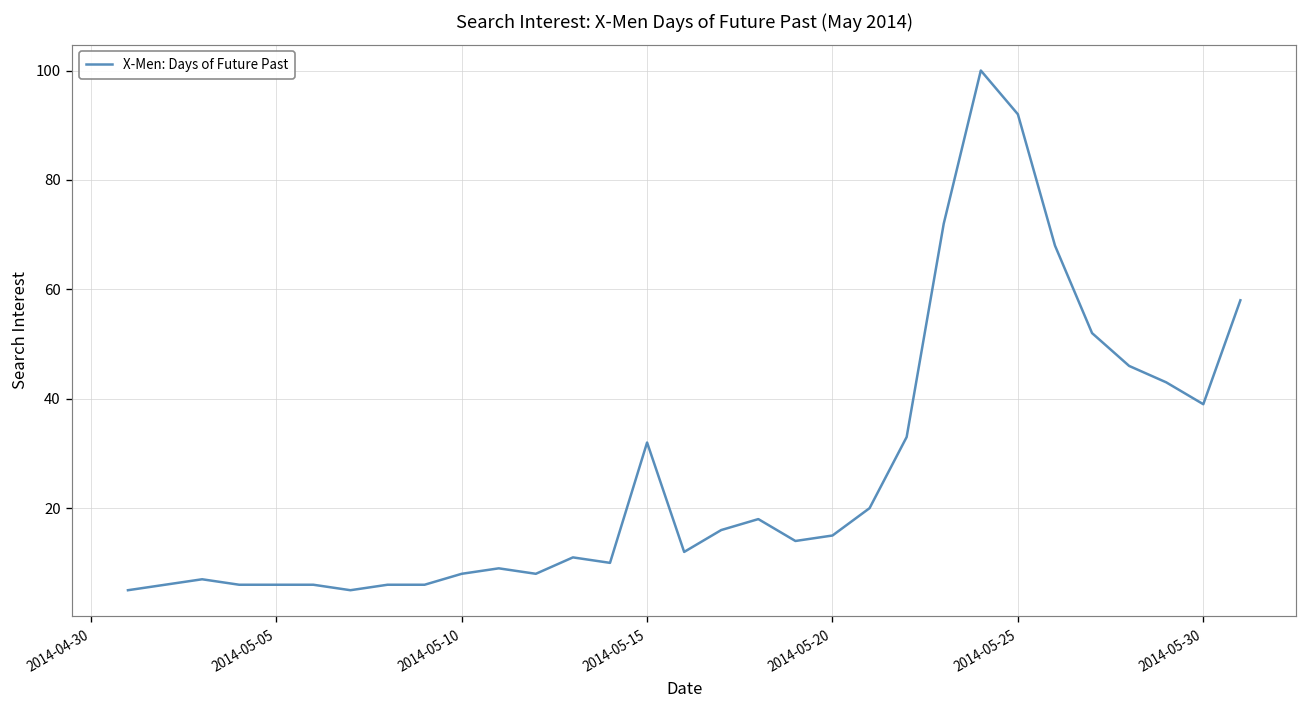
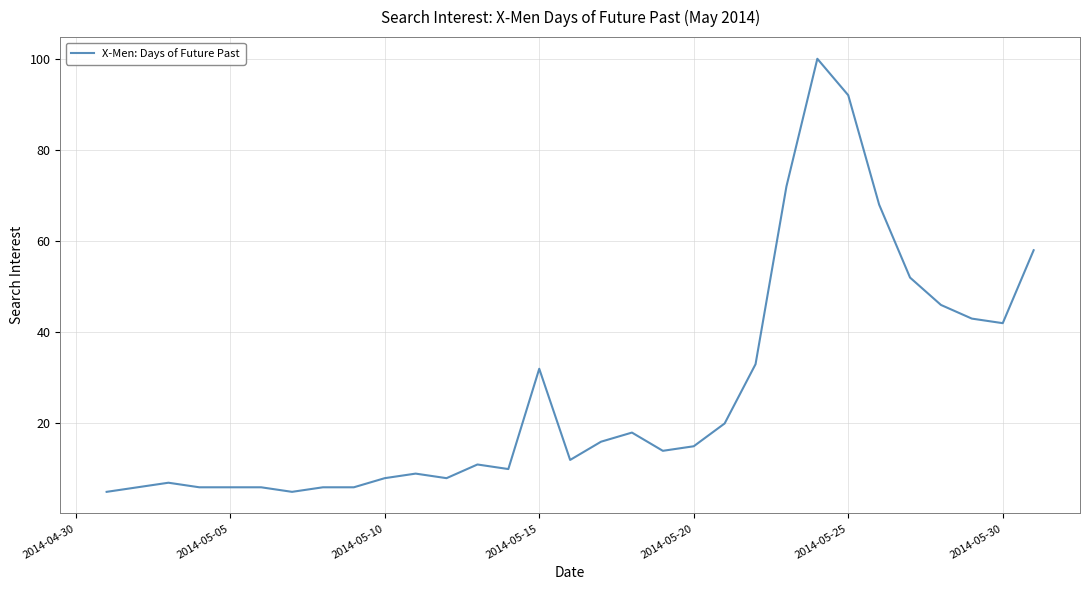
2014-05-30: 39 -> 42
